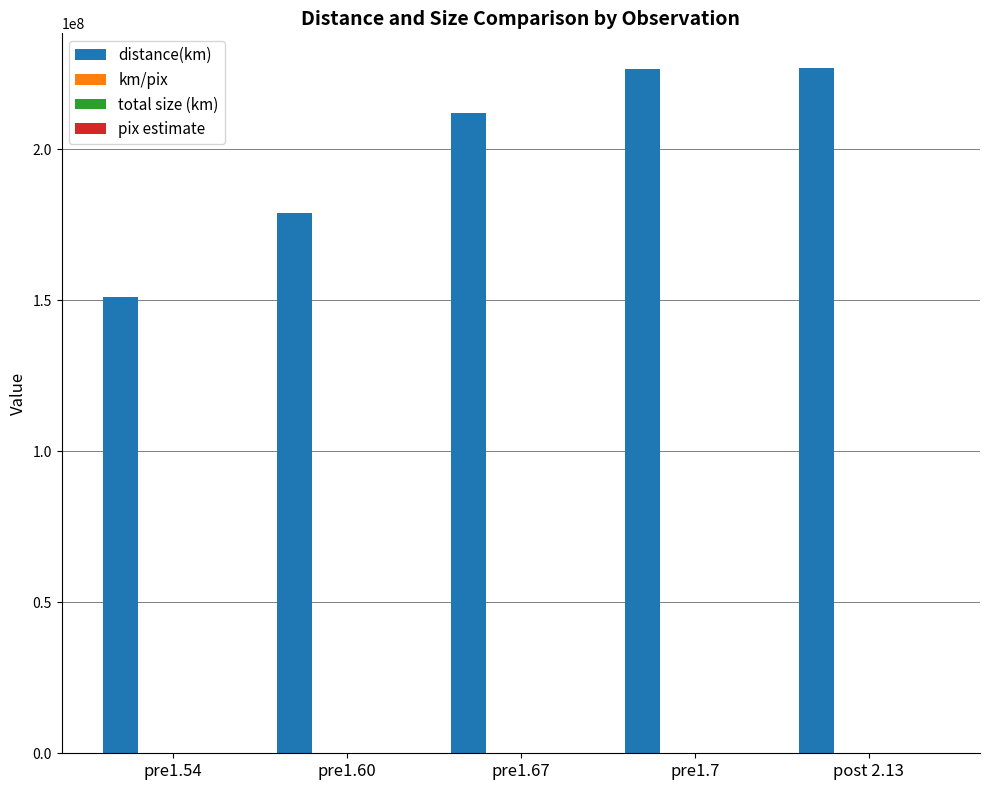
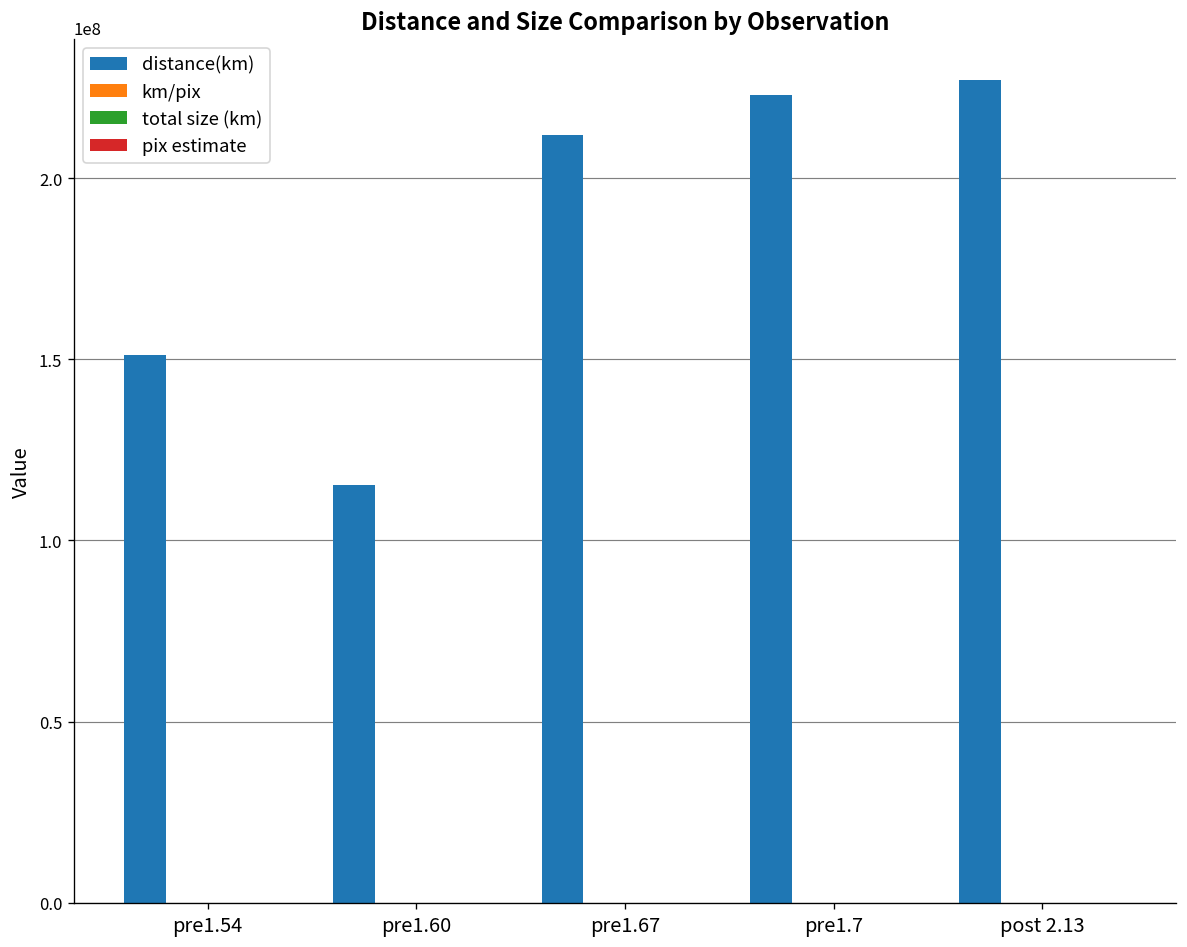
distance(km), pre1.60: 179000000 -> 115000000
distance(km), pre1.7: 226000000 -> 223000000
